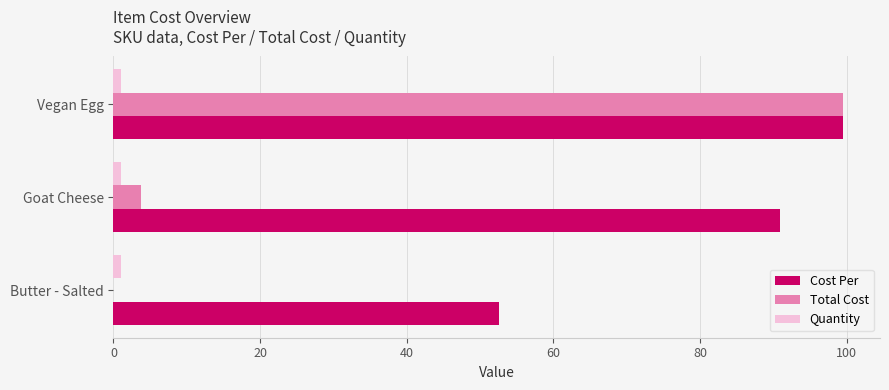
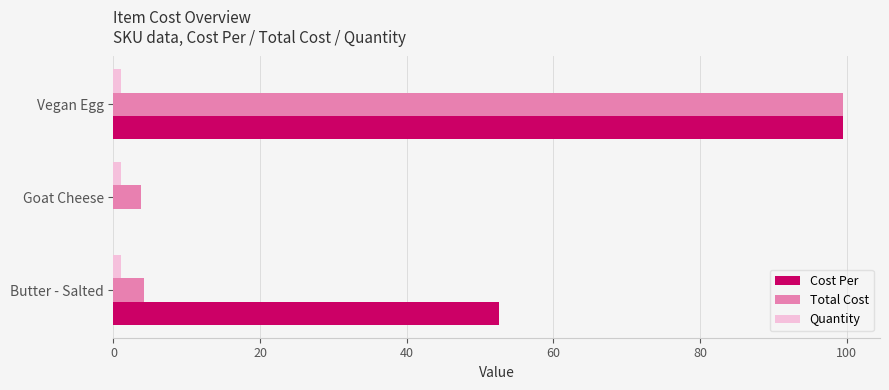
Cost Per, Goat Cheese: 91 -> 0
Total Cost, Butter - Salted: 0 -> 4
